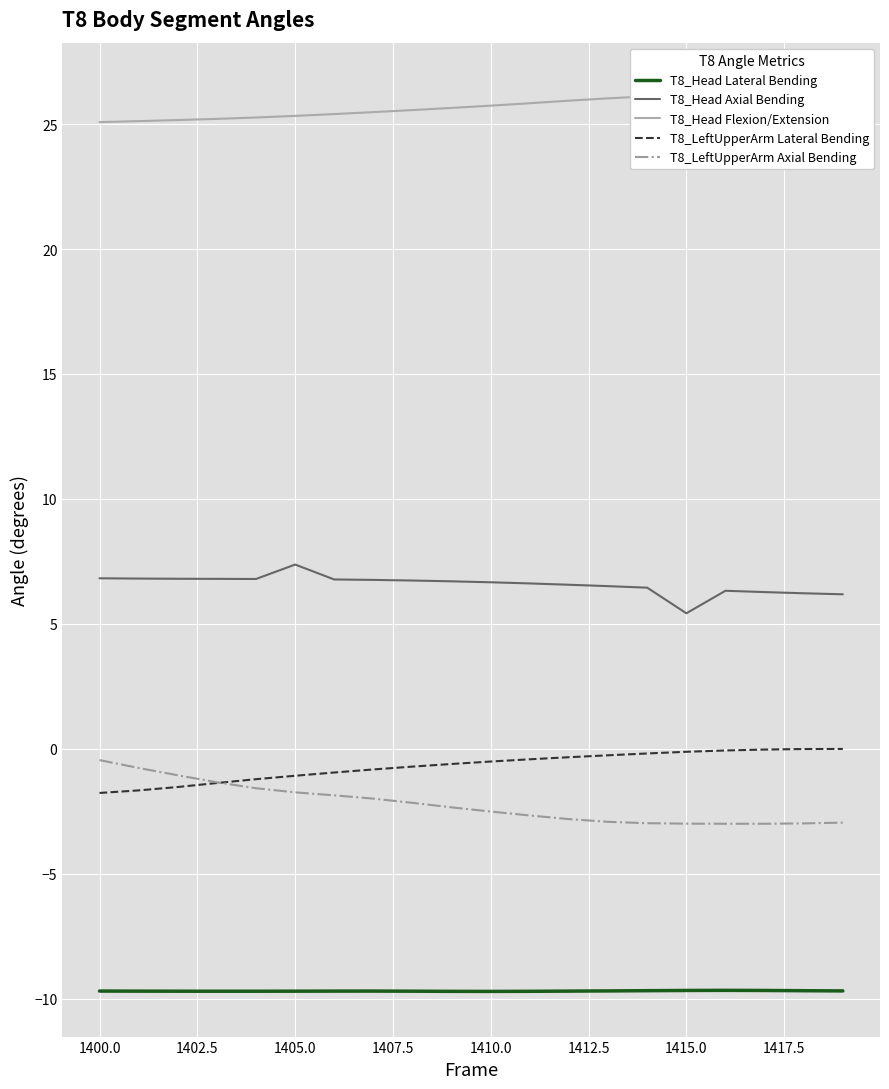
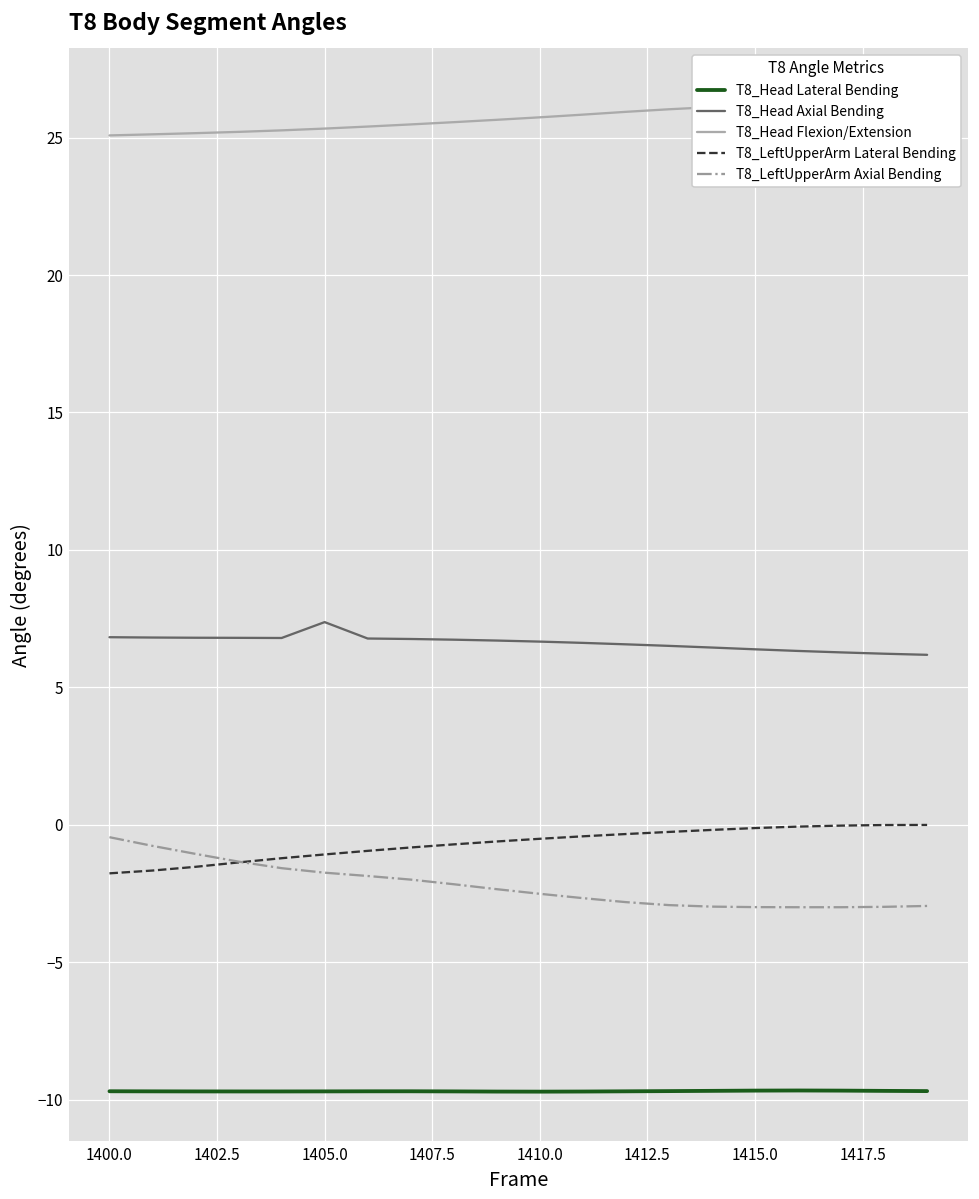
T8_Head Axial Bending, 1415.0: 5.4 -> 6.4
